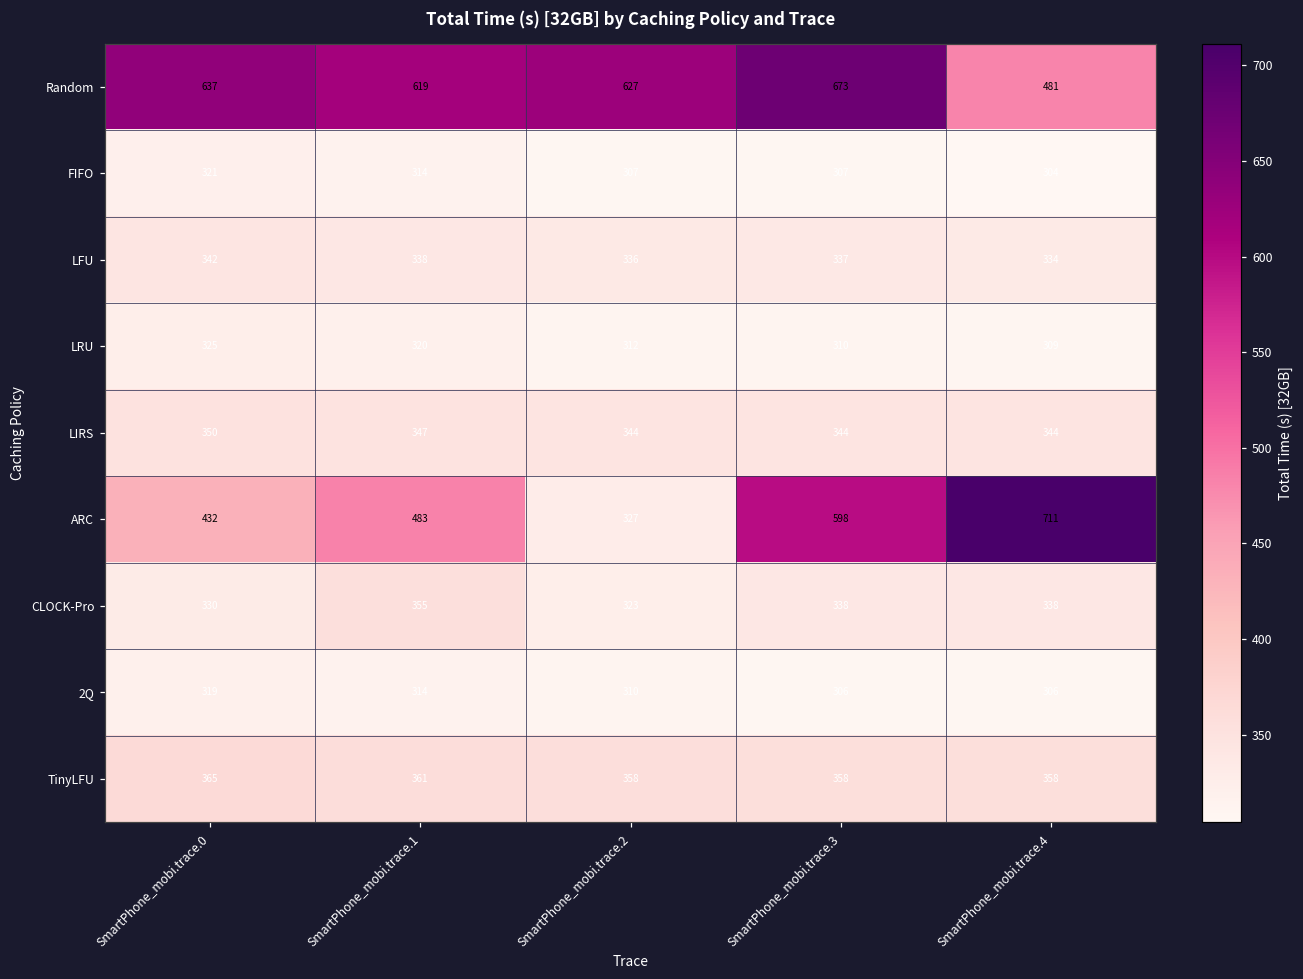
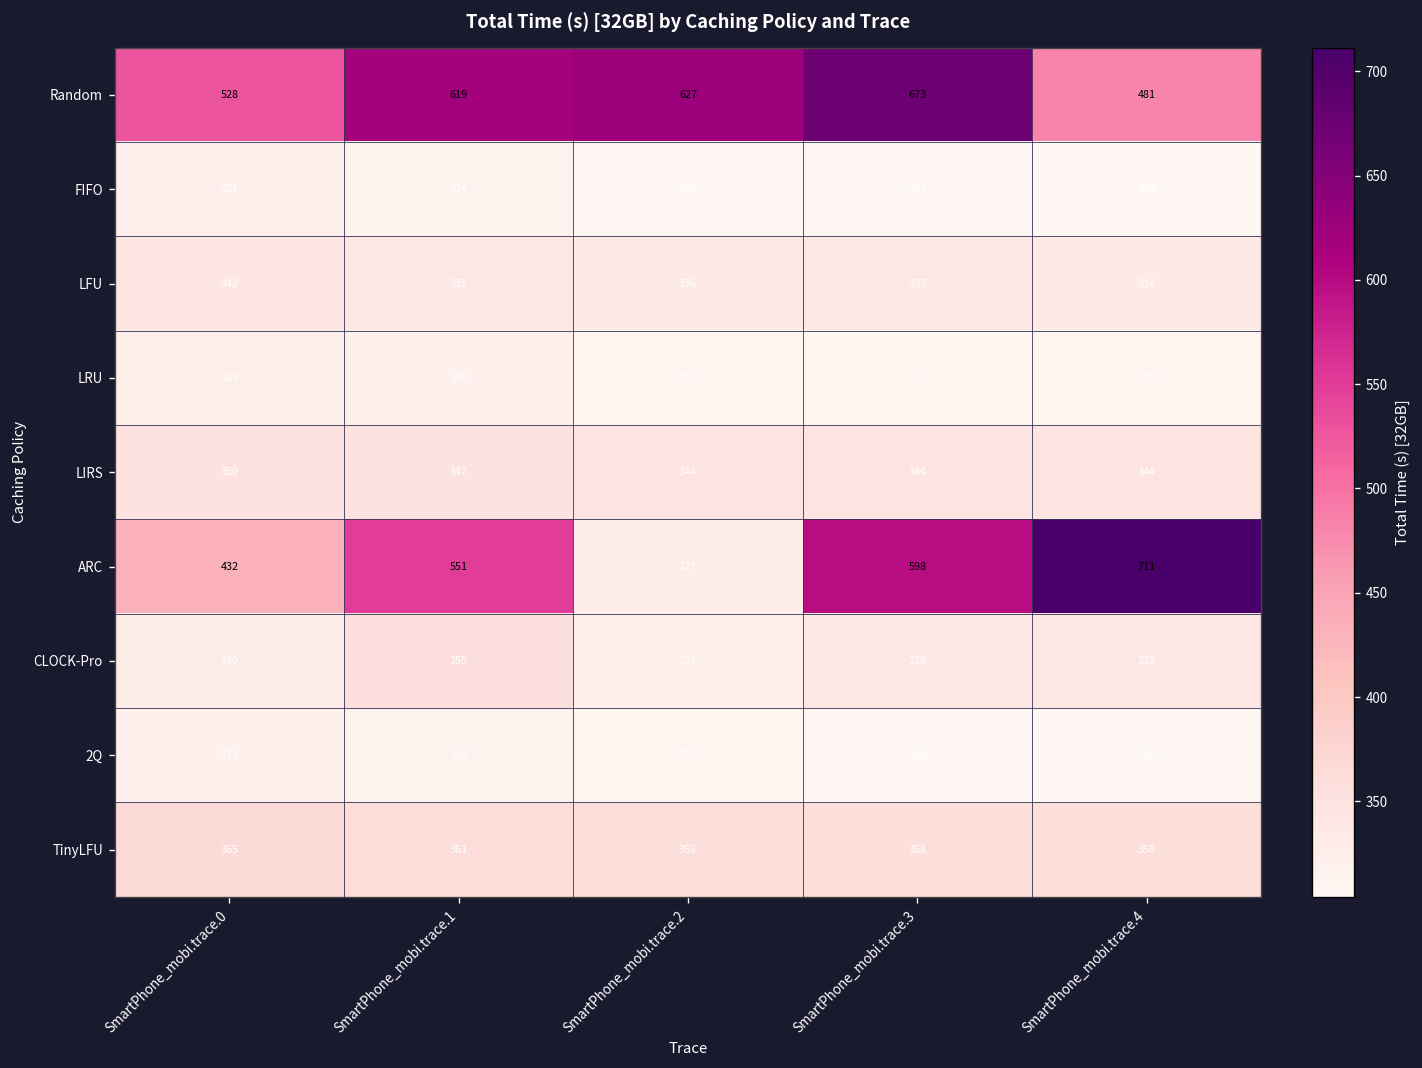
Random, SmartPhone_mobi.trace.0: 637 -> 528
ARC, SmartPhone_mobi.trace.1: 483 -> 551
